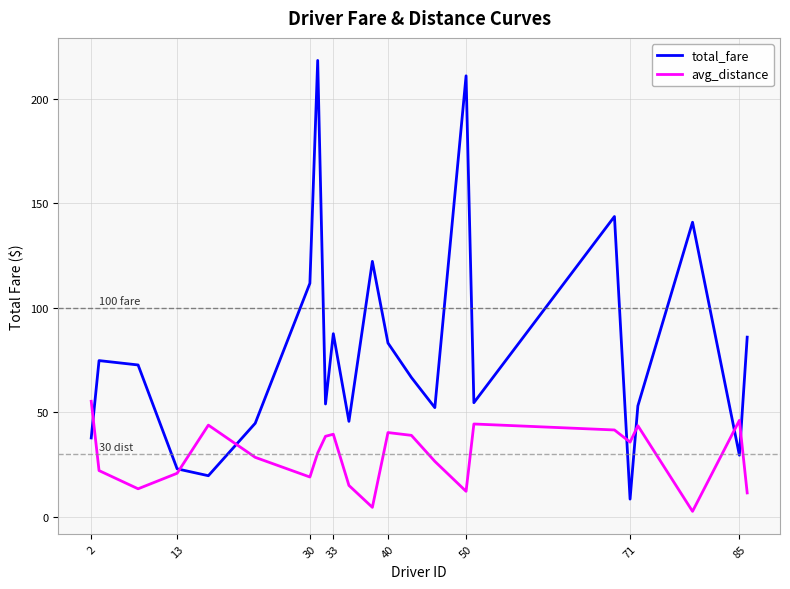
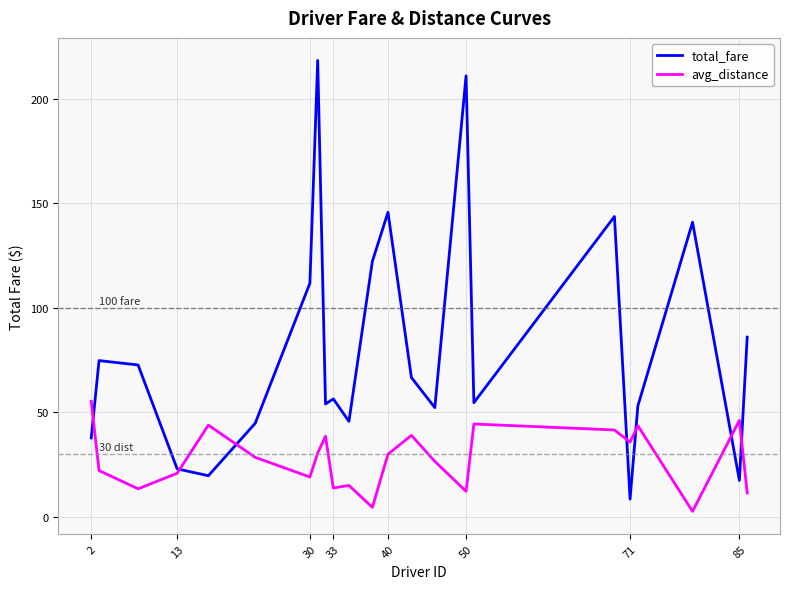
total_fare, 33: 88 -> 56
avg_distance, 33: 39 -> 14
total_fare, 40: 83 -> 146
avg_distance, 40: 40 -> 30
total_fare, 85: 29 -> 17
